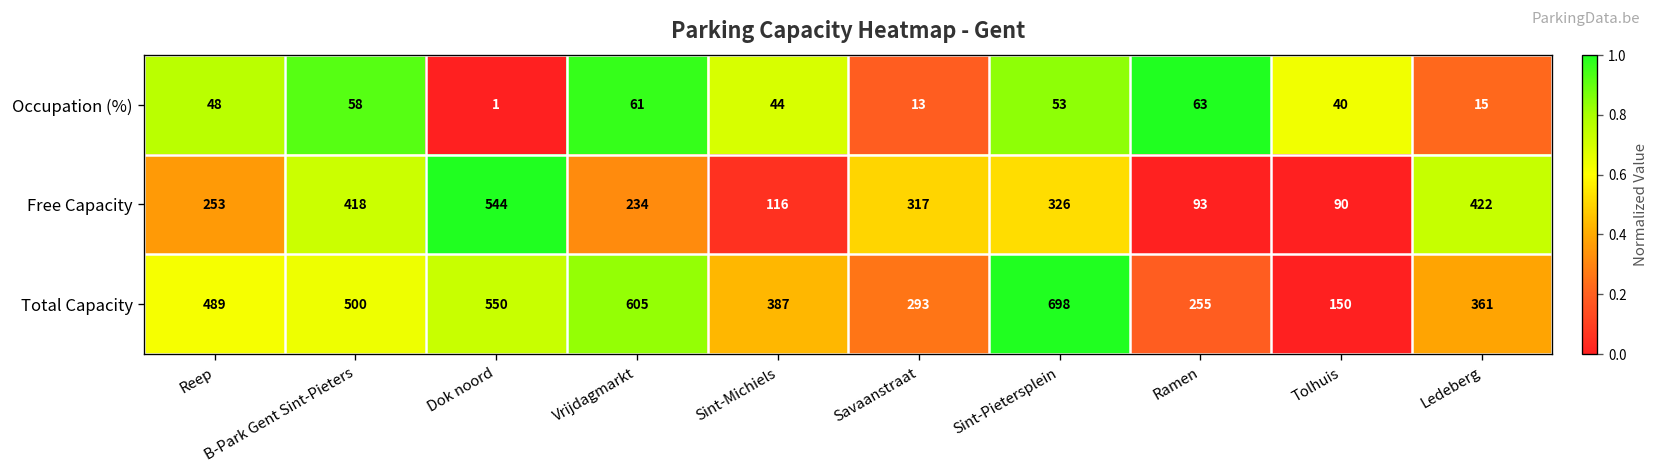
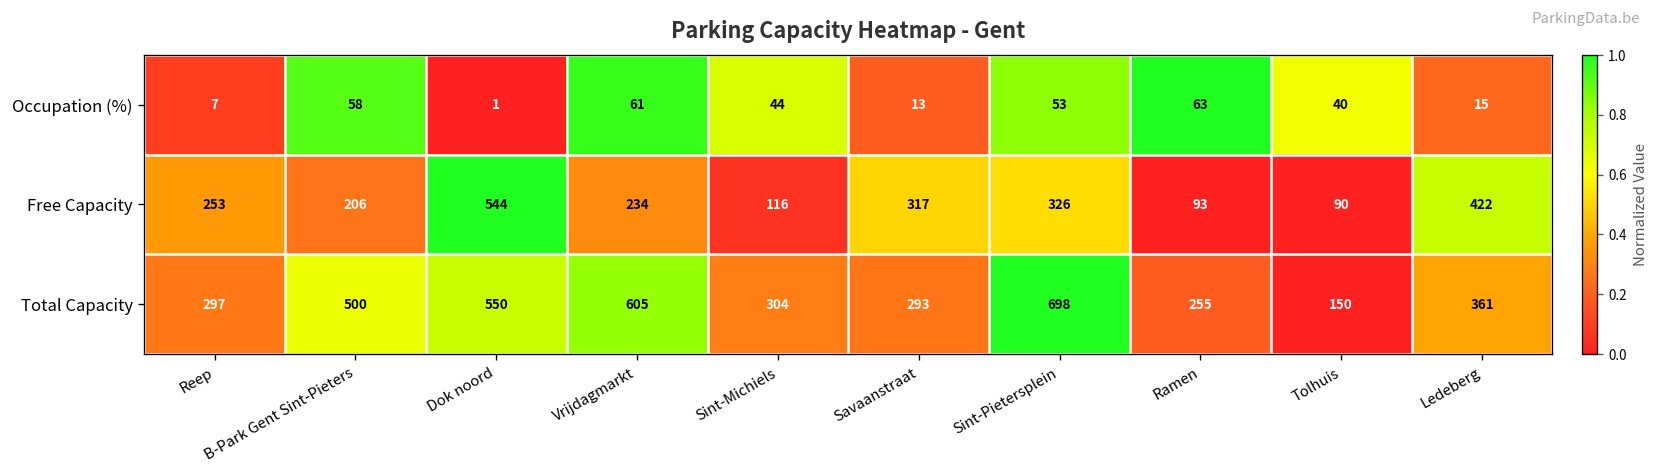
Occupation (%), Reep: 48 -> 7
Free Capacity, B-Park Gent Sint-Pieters: 418 -> 206
Total Capacity, Reep: 489 -> 297
Total Capacity, Sint-Michiels: 387 -> 304
